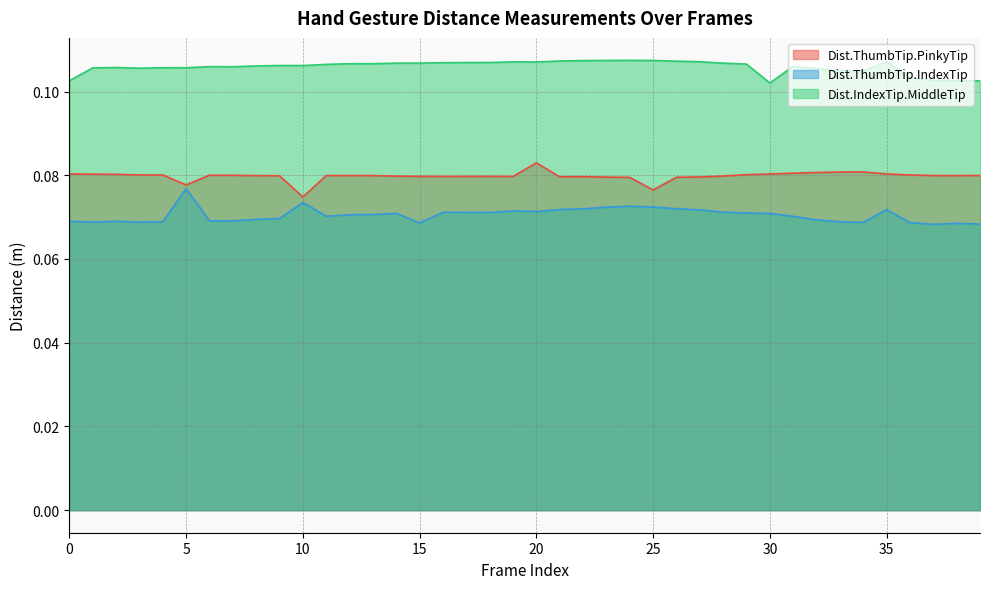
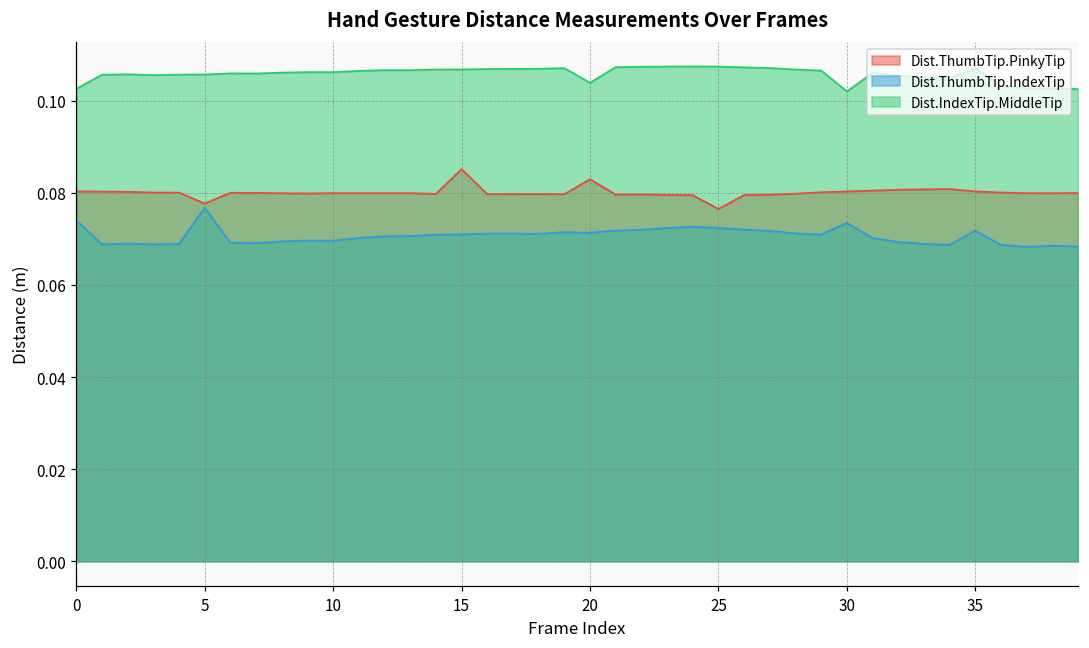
Dist.ThumbTip.IndexTip, 0: 0.069 -> 0.074
Dist.ThumbTip.PinkyTip, 10: 0.075 -> 0.080
Dist.ThumbTip.IndexTip, 10: 0.073 -> 0.070
Dist.ThumbTip.PinkyTip, 15: 0.080 -> 0.085
Dist.ThumbTip.IndexTip, 15: 0.069 -> 0.071
Dist.IndexTip.MiddleTip, 20: 0.107 -> 0.104
Dist.ThumbTip.IndexTip, 30: 0.071 -> 0.073
